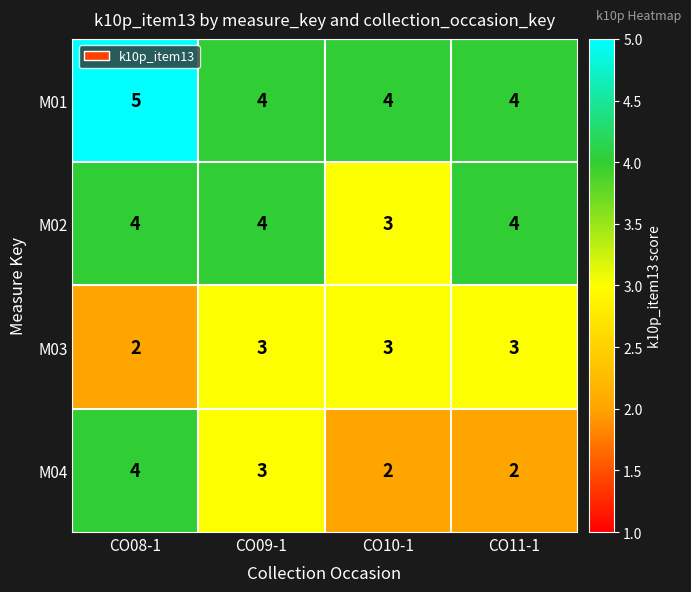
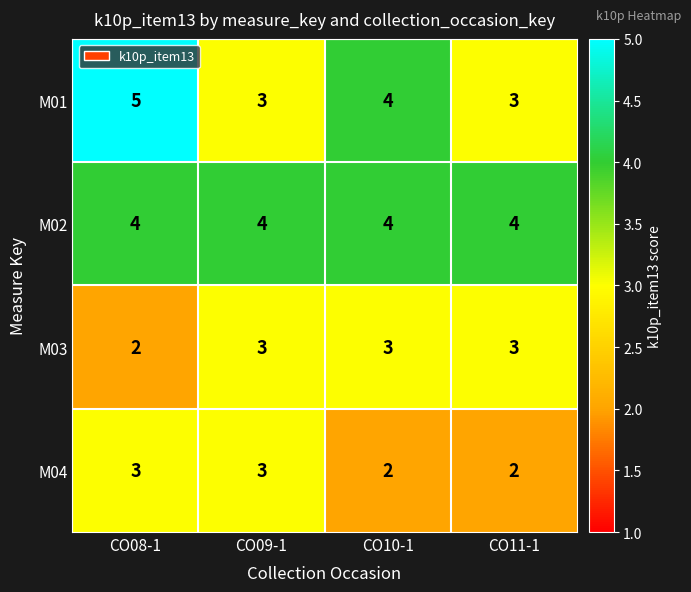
M01, CO09-1: 4 -> 3
M01, CO11-1: 4 -> 3
M02, CO10-1: 3 -> 4
M04, CO08-1: 4 -> 3
